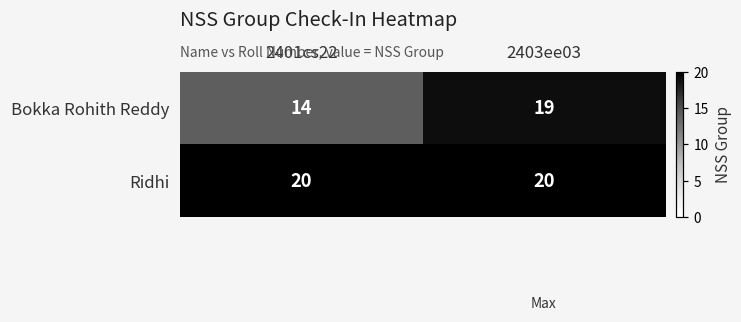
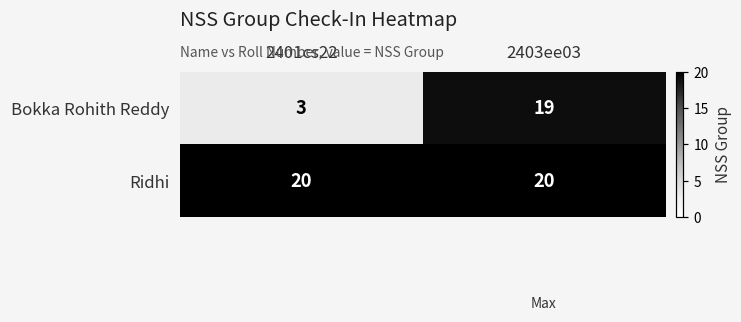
Bokka Rohith Reddy, 2401cs22: 14 -> 3
